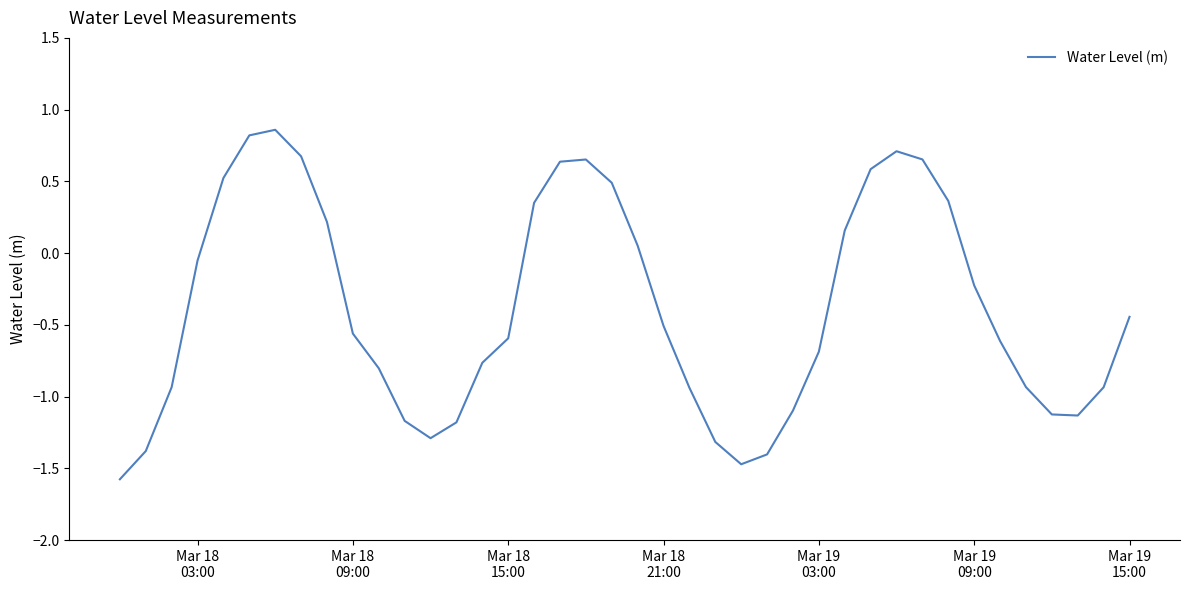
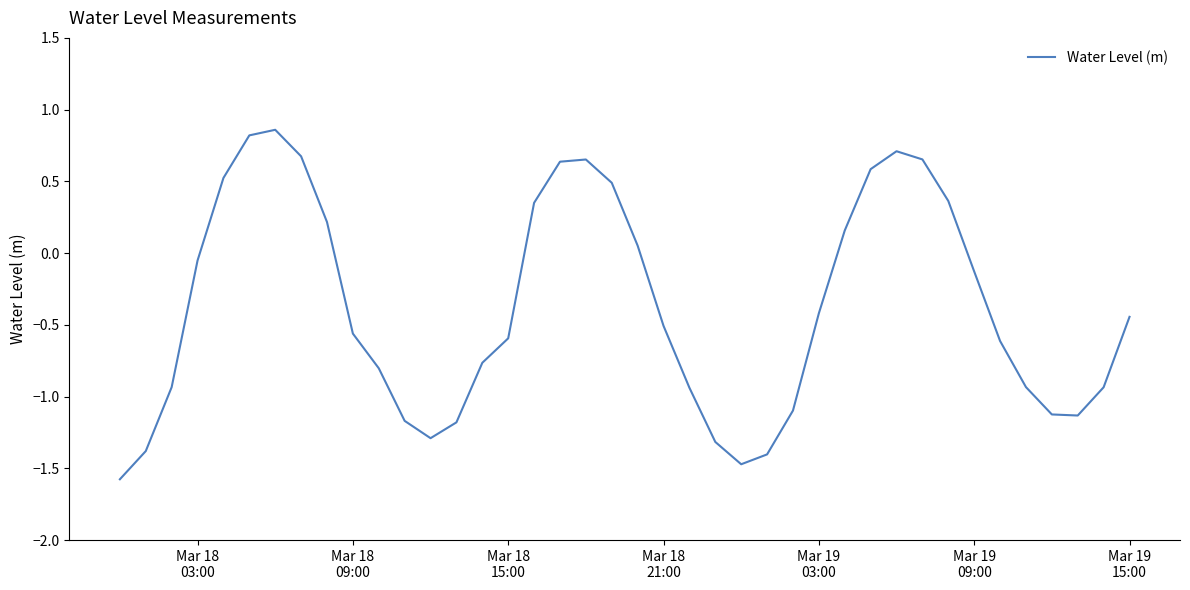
Mar 19 03:00: -0.69 -> -0.42
Mar 19 09:00: -0.23 -> -0.13
